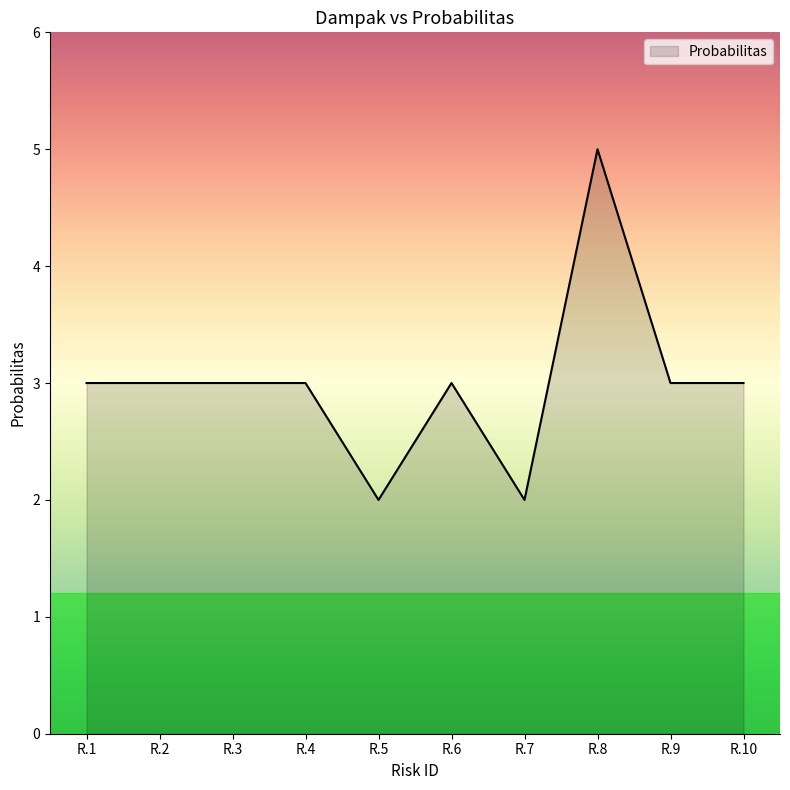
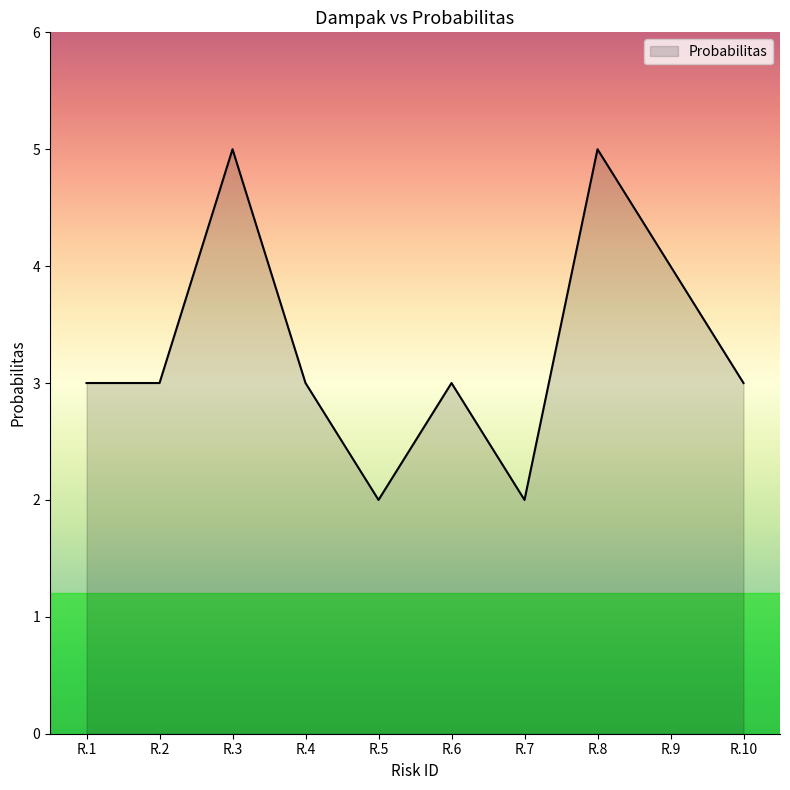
R.3: 3 -> 5
R.9: 3 -> 4
